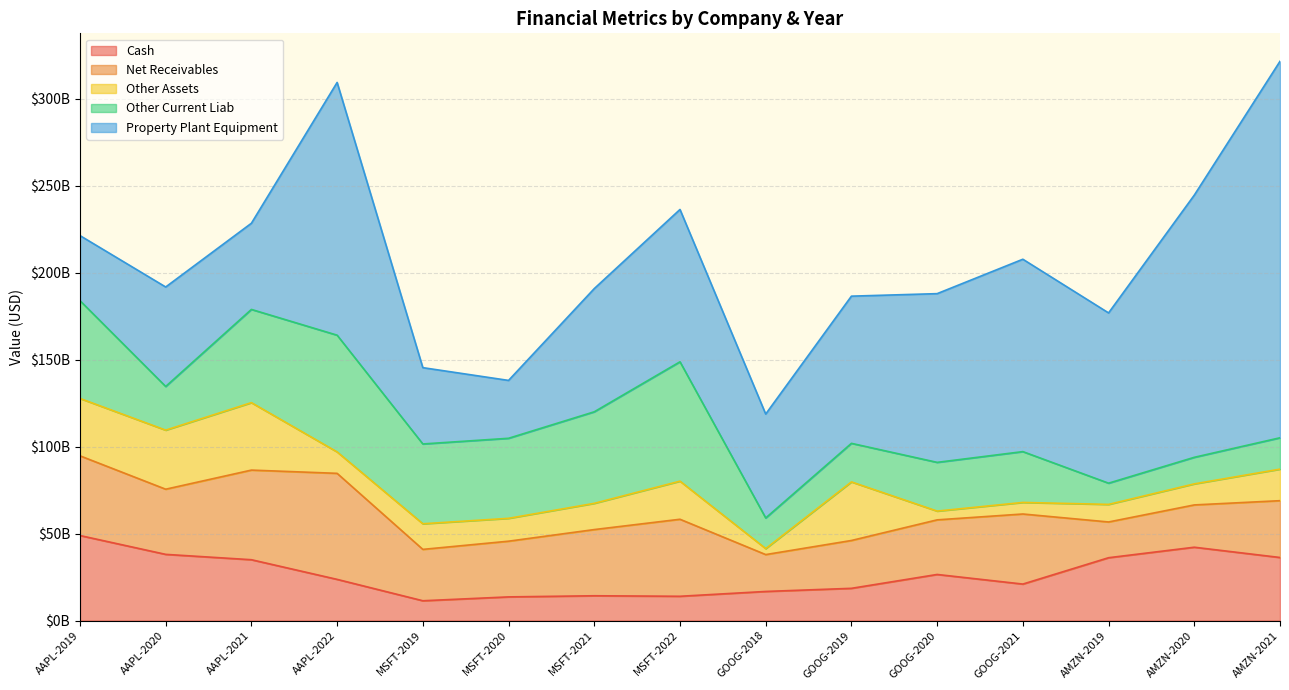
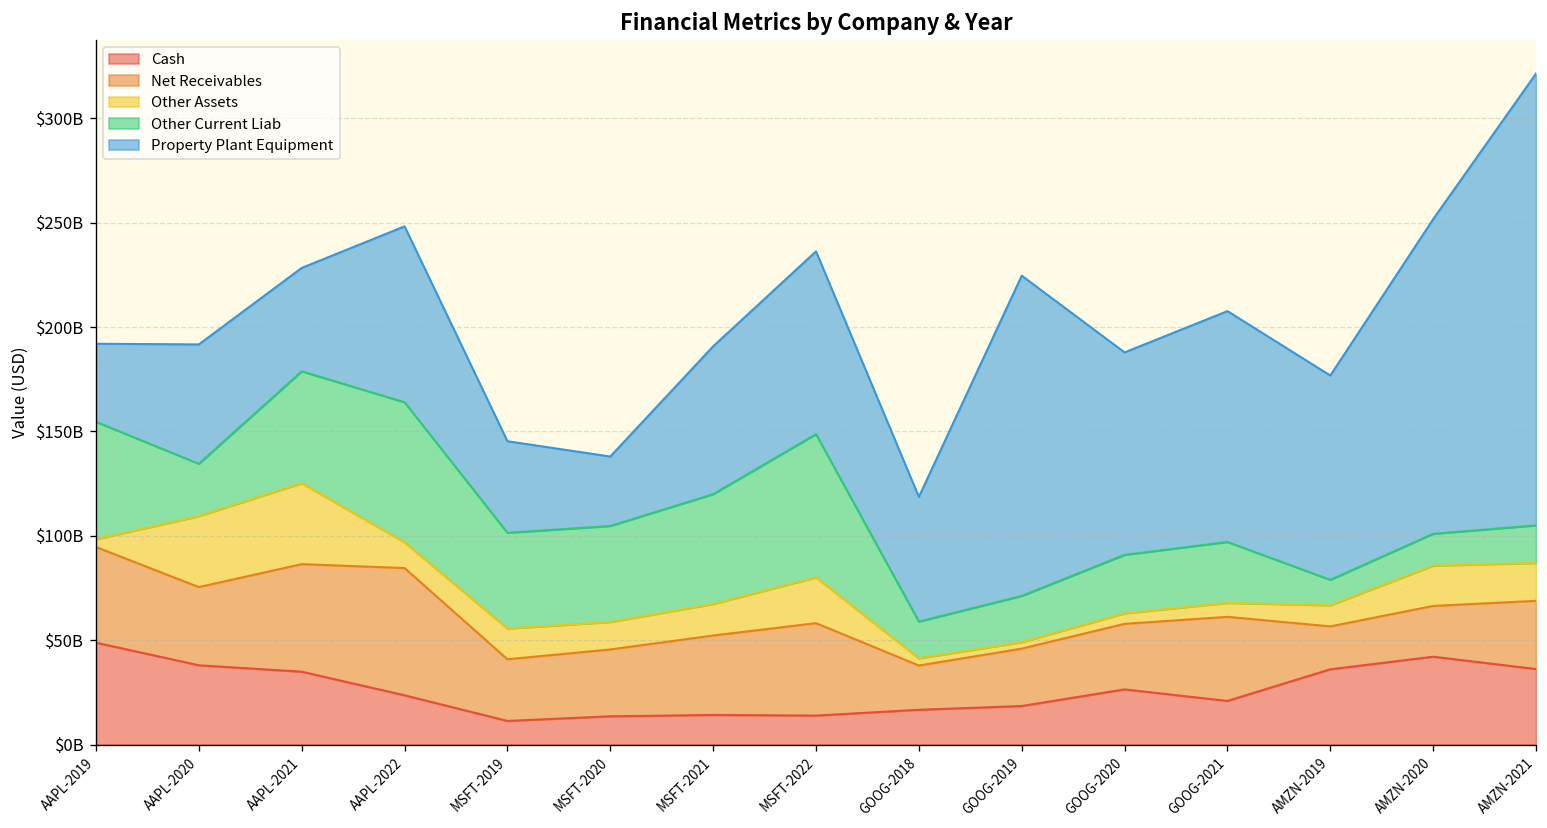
Other Assets, AAPL-2019: $33000000000 -> $4000000000
Property Plant Equipment, AAPL-2022: $145000000000 -> $84000000000
Other Assets, GOOG-2019: $34000000000 -> $3000000000
Property Plant Equipment, GOOG-2019: $85000000000 -> $153000000000
Other Assets, AMZN-2020: $12000000000 -> $19000000000
